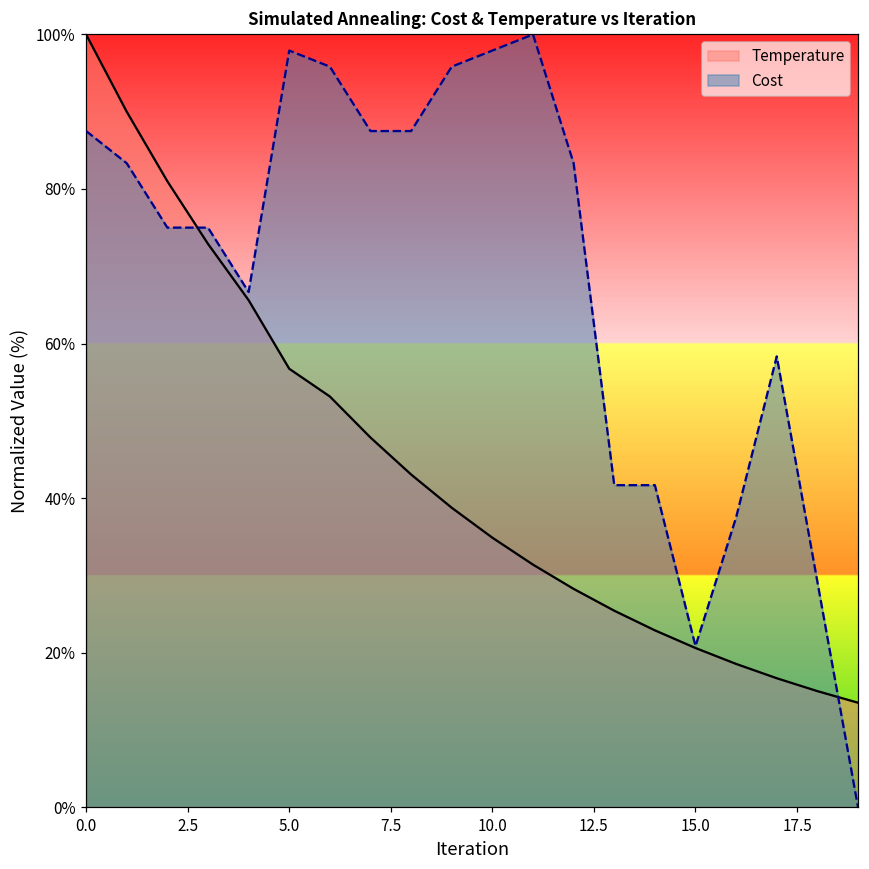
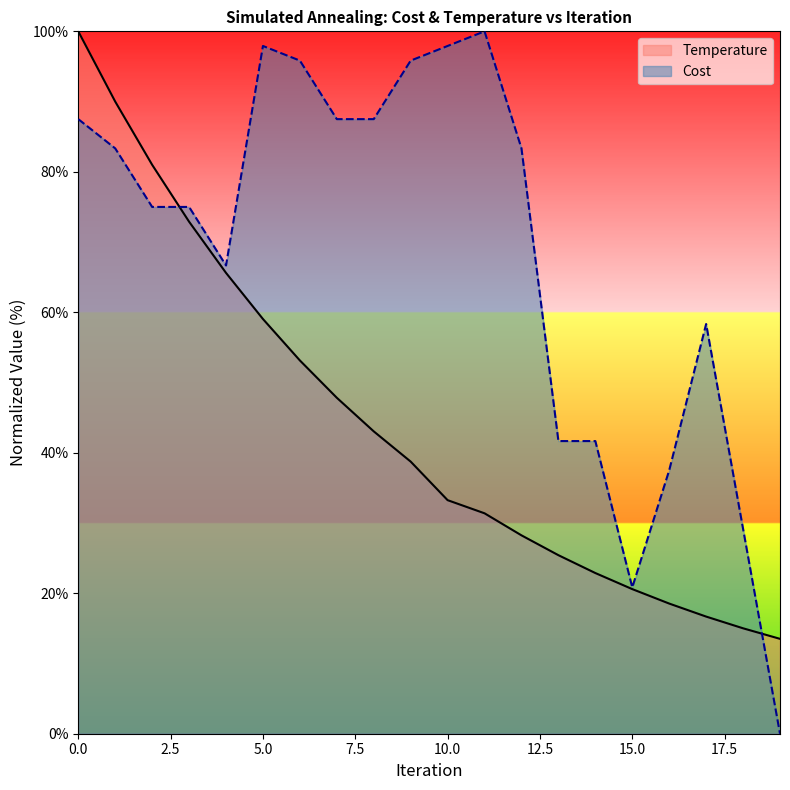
Temperature, 5.0: 57% -> 59%
Temperature, 10.0: 35% -> 33%
